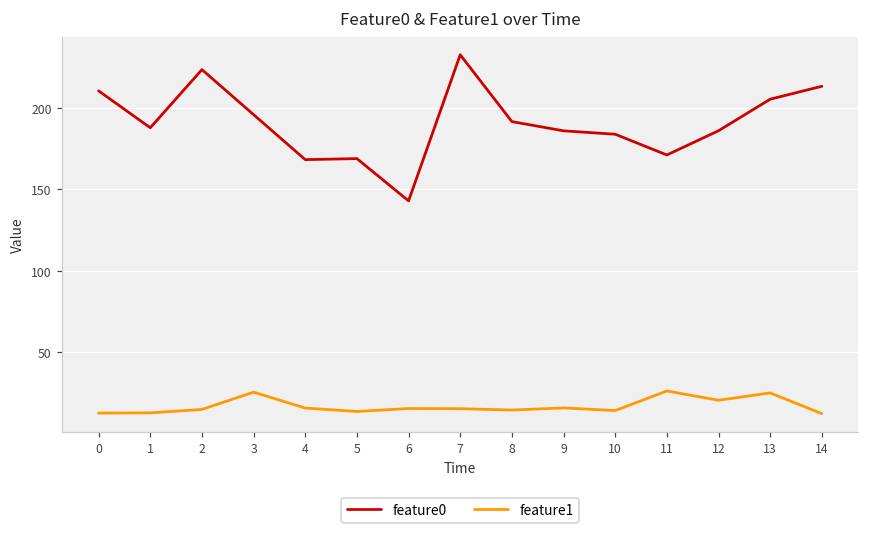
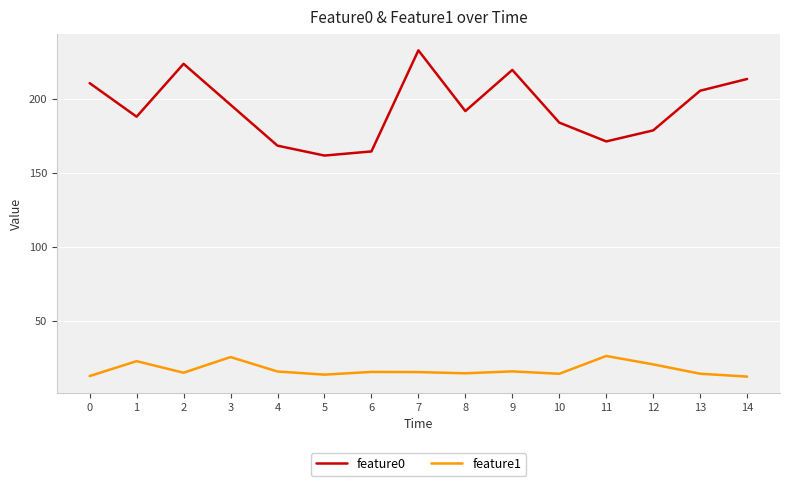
feature1, 1: 13 -> 23
feature0, 5: 169 -> 162
feature0, 6: 143 -> 164
feature0, 9: 186 -> 219
feature0, 12: 186 -> 179
feature1, 13: 25 -> 14
